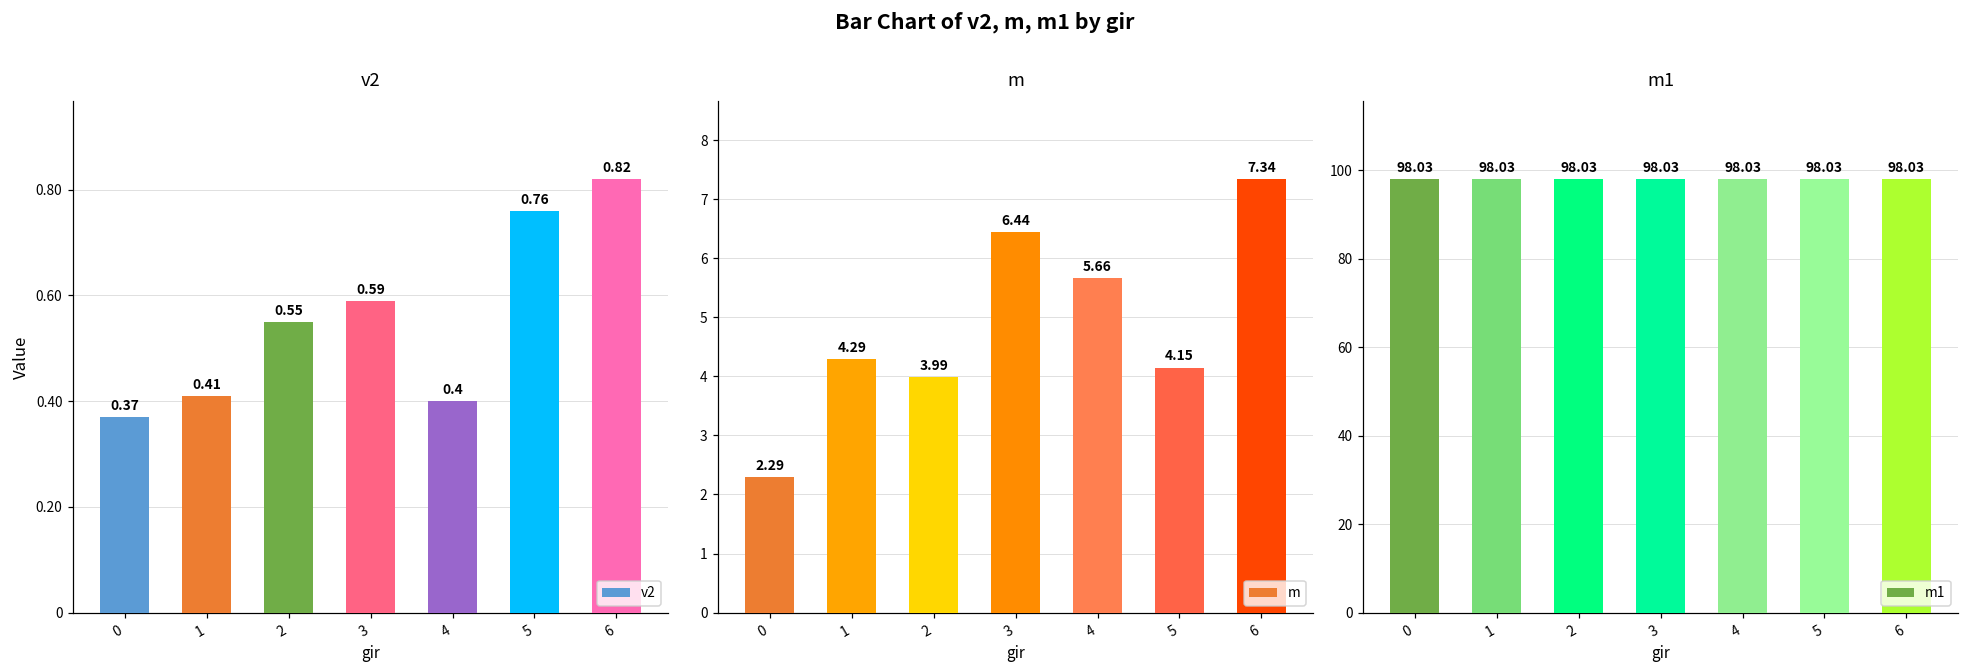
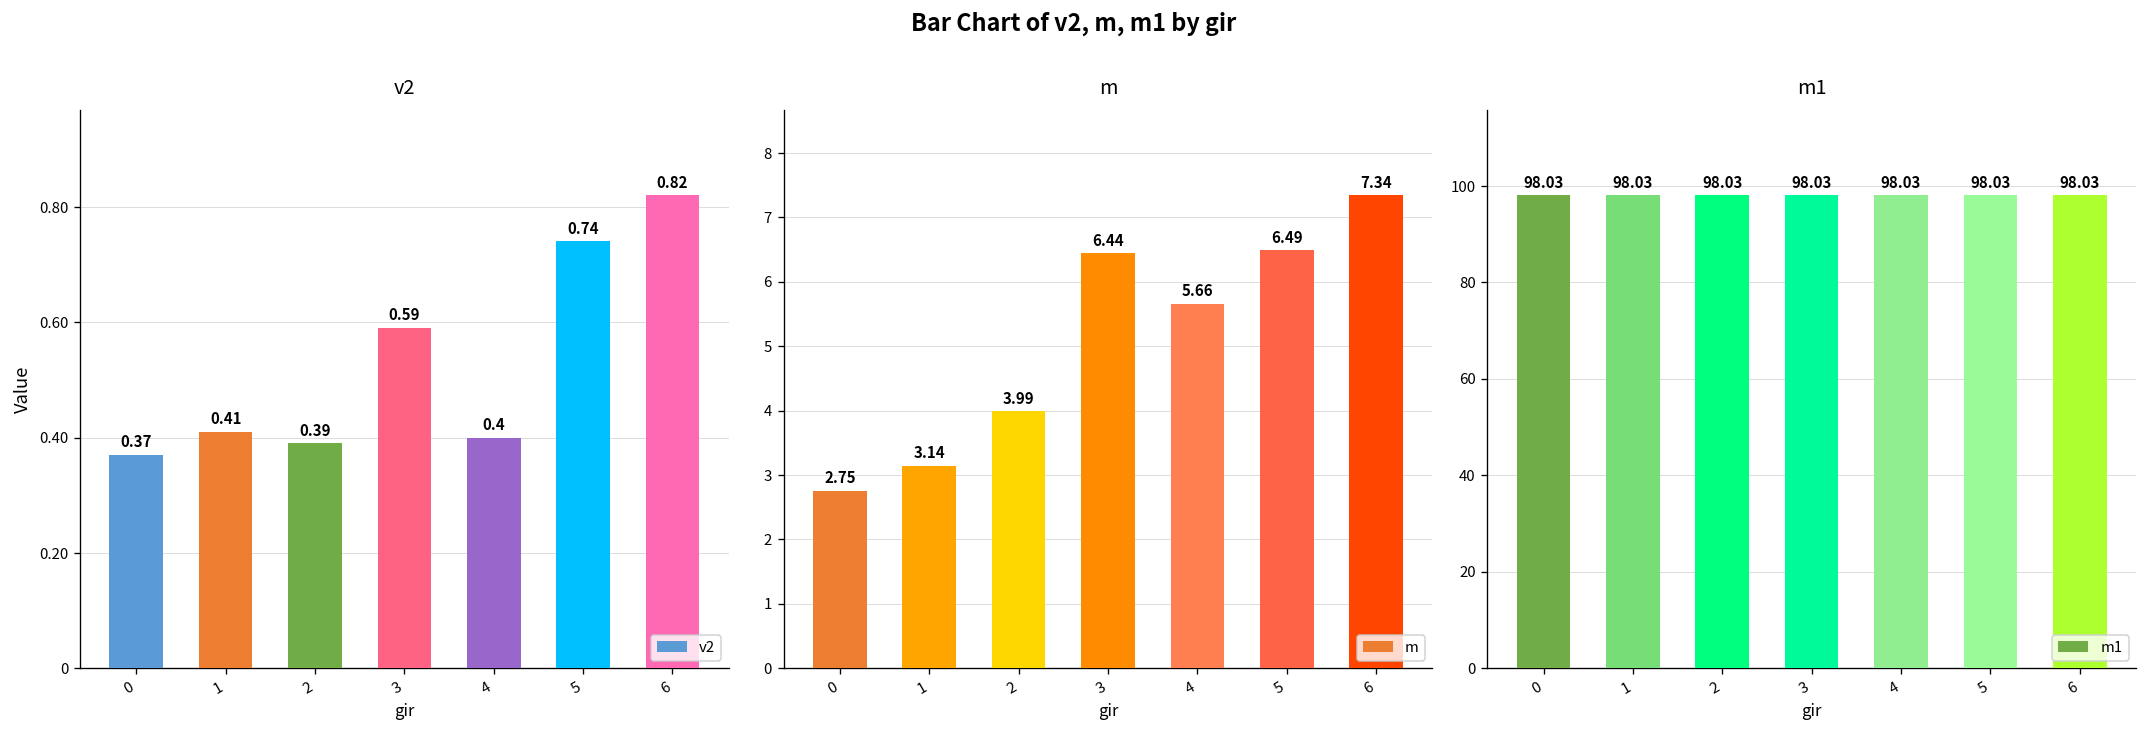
v2, 2: 0.55 -> 0.39
v2, 5: 0.76 -> 0.74
m, 0: 2.29 -> 2.75
m, 1: 4.29 -> 3.14
m, 5: 4.15 -> 6.49
